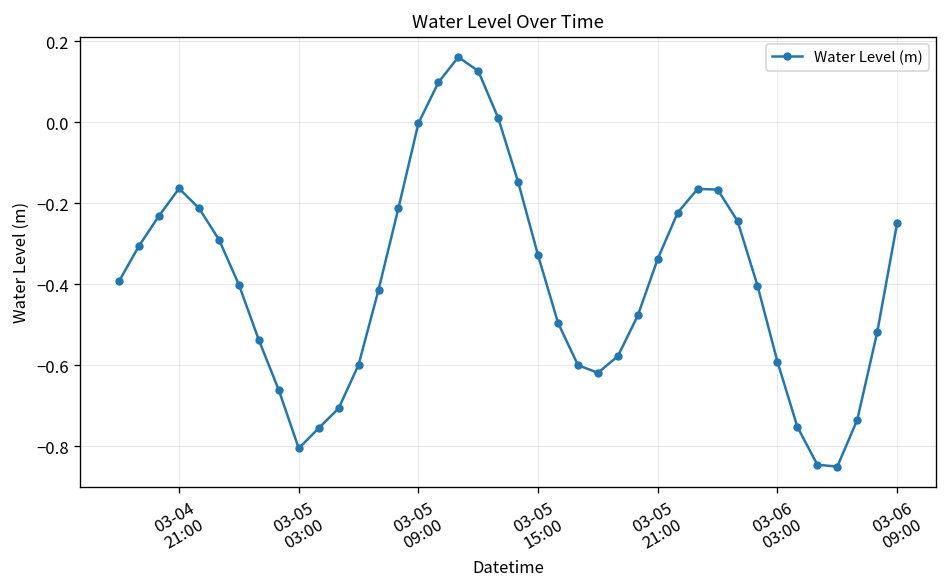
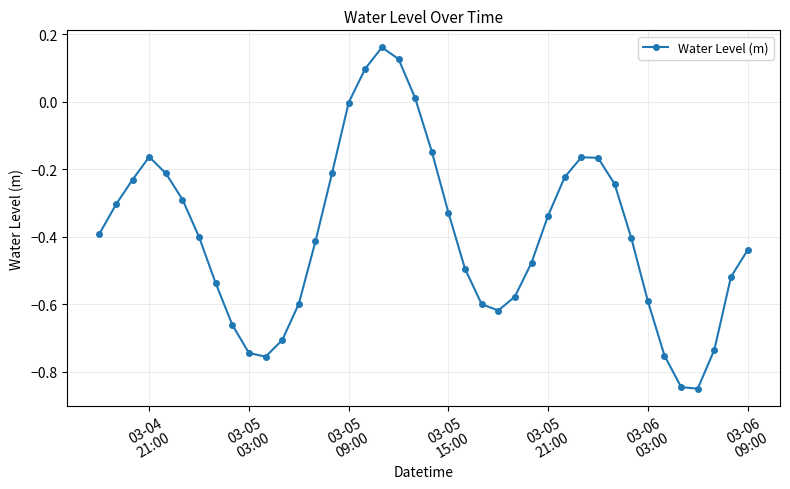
03-05 03:00: -0.81 -> -0.74
03-06 09:00: -0.25 -> -0.44
